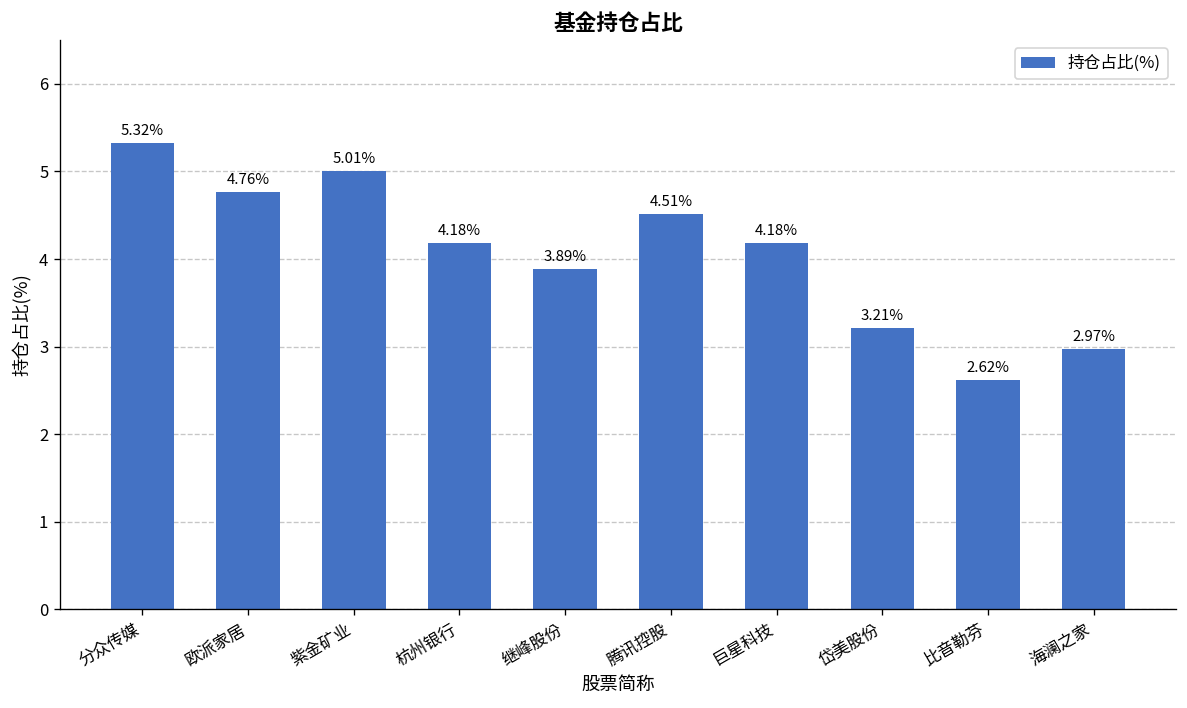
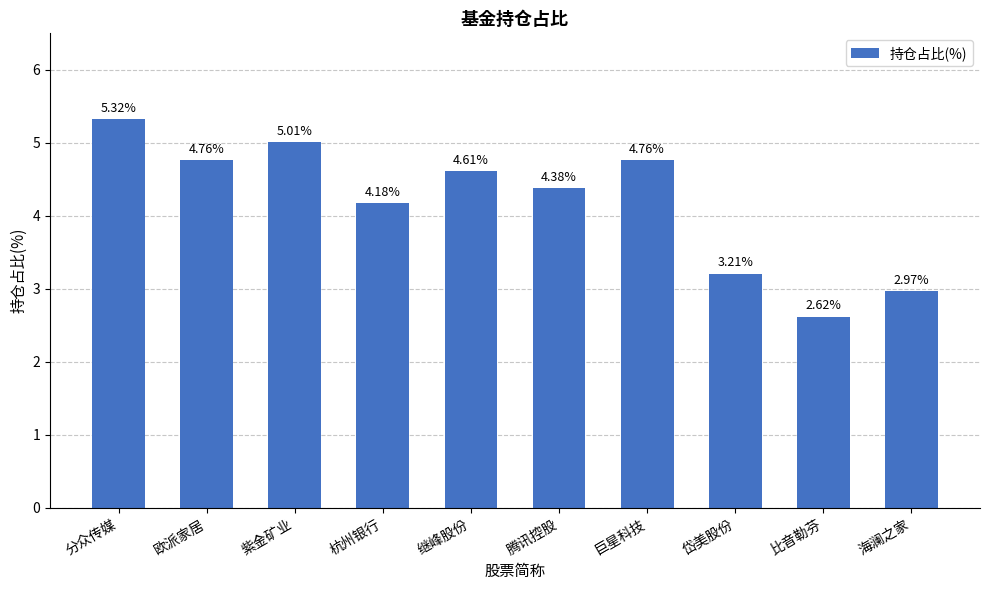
继峰股份: 3.89% -> 4.61%
腾讯控股: 4.51% -> 4.38%
巨星科技: 4.18% -> 4.76%
